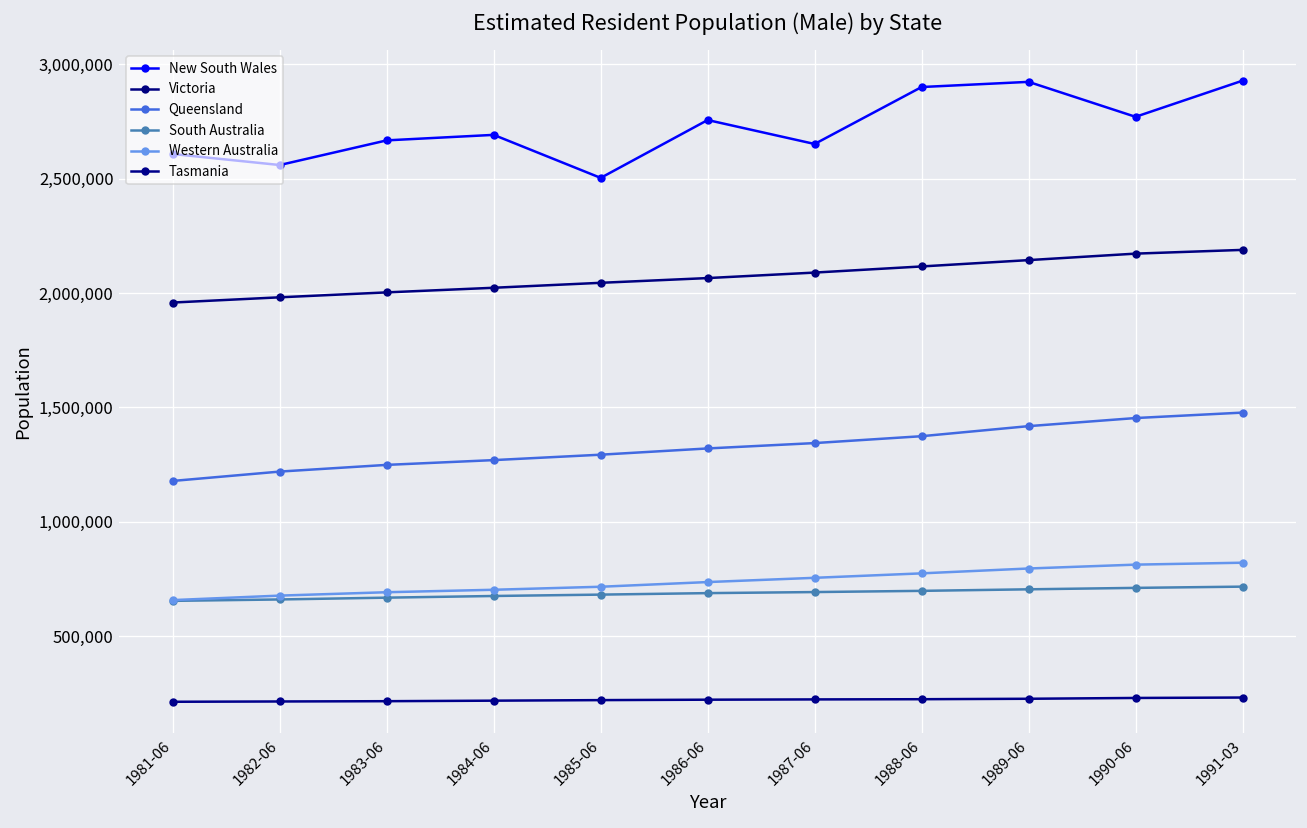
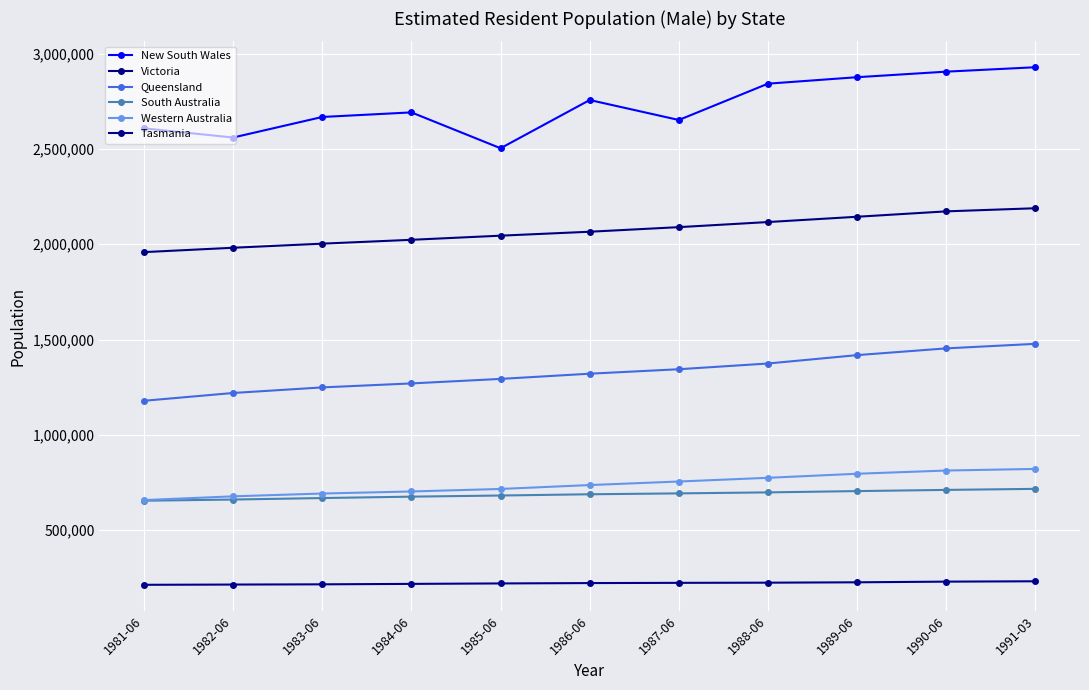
New South Wales, 1988-06: 2,900,000 -> 2,840,000
New South Wales, 1989-06: 2,920,000 -> 2,880,000
New South Wales, 1990-06: 2,770,000 -> 2,910,000
